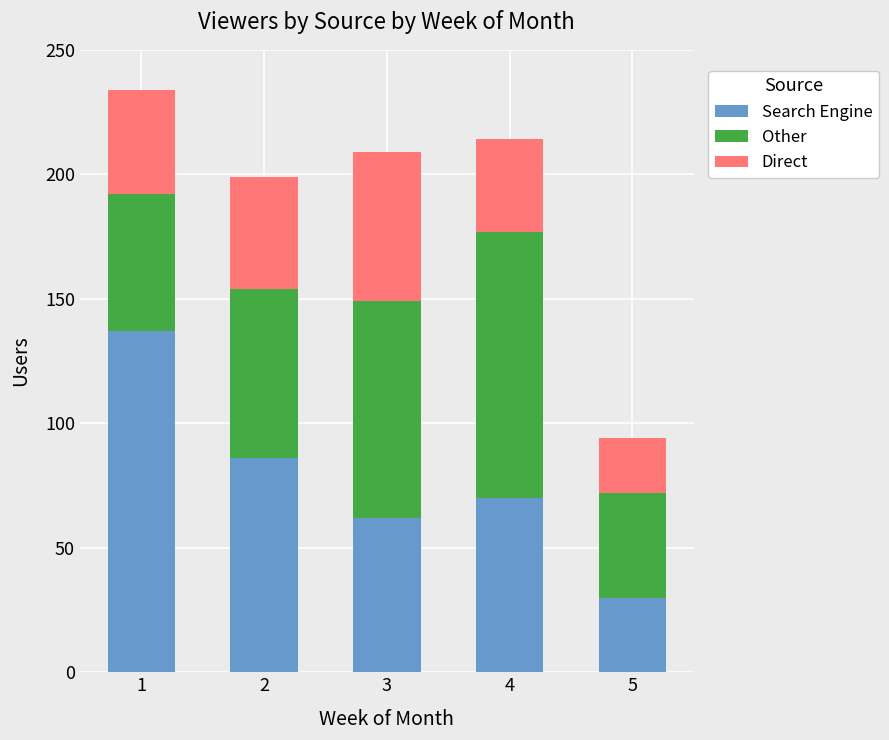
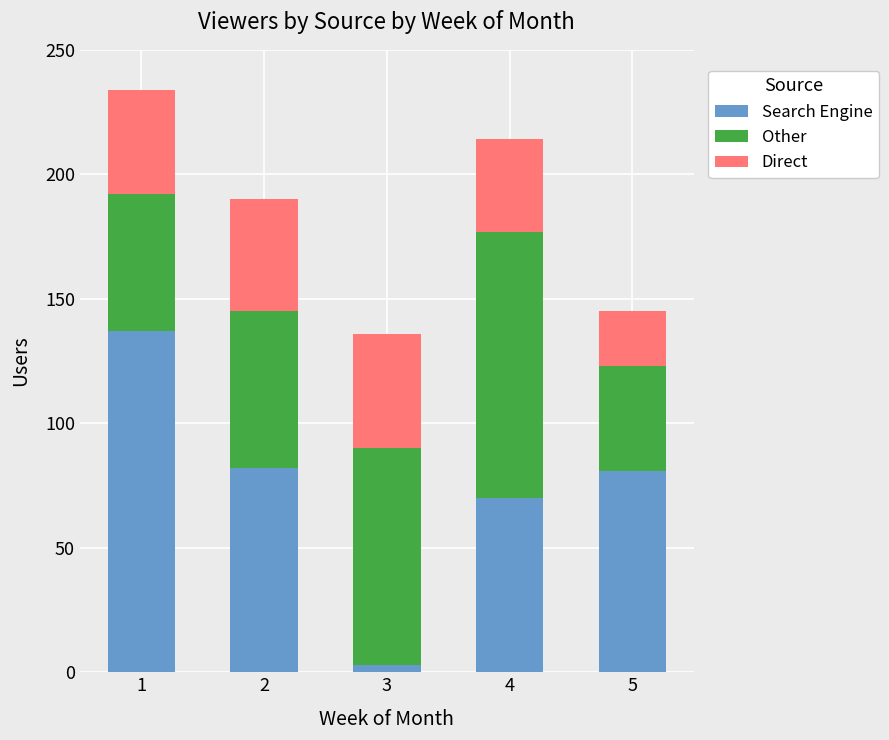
Search Engine, 2: 86 -> 82
Other, 2: 68 -> 63
Search Engine, 3: 62 -> 3
Direct, 3: 60 -> 46
Search Engine, 5: 30 -> 81
